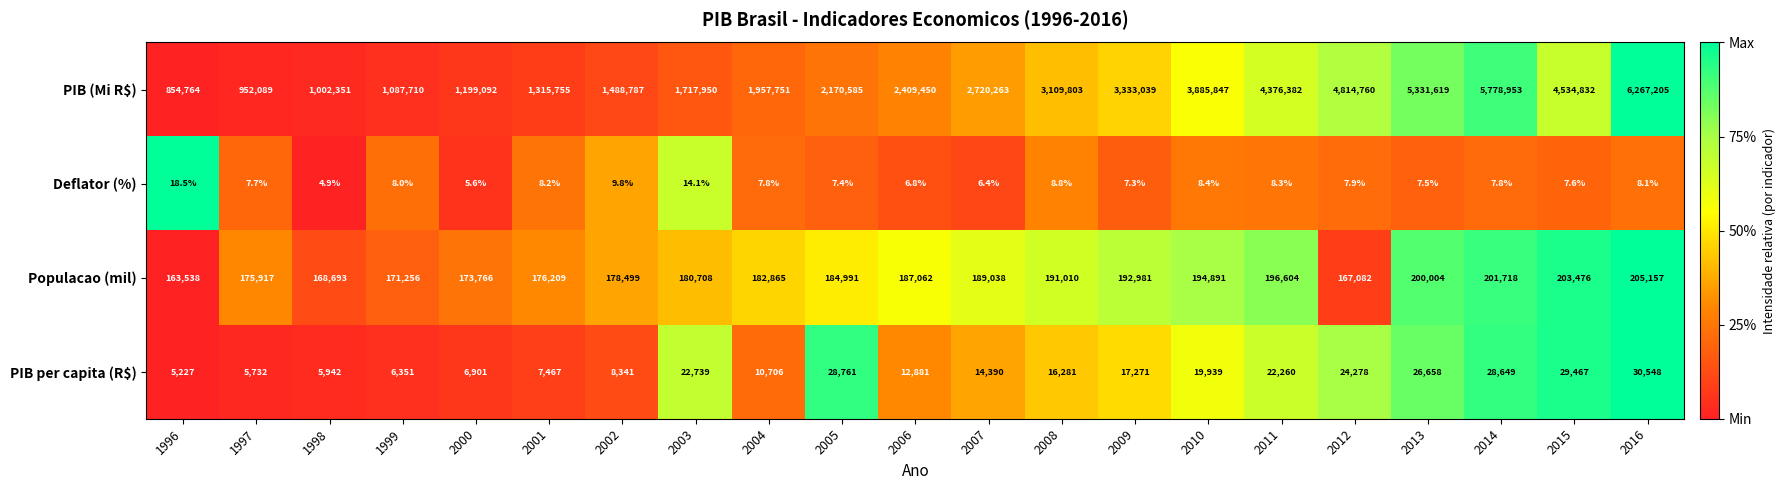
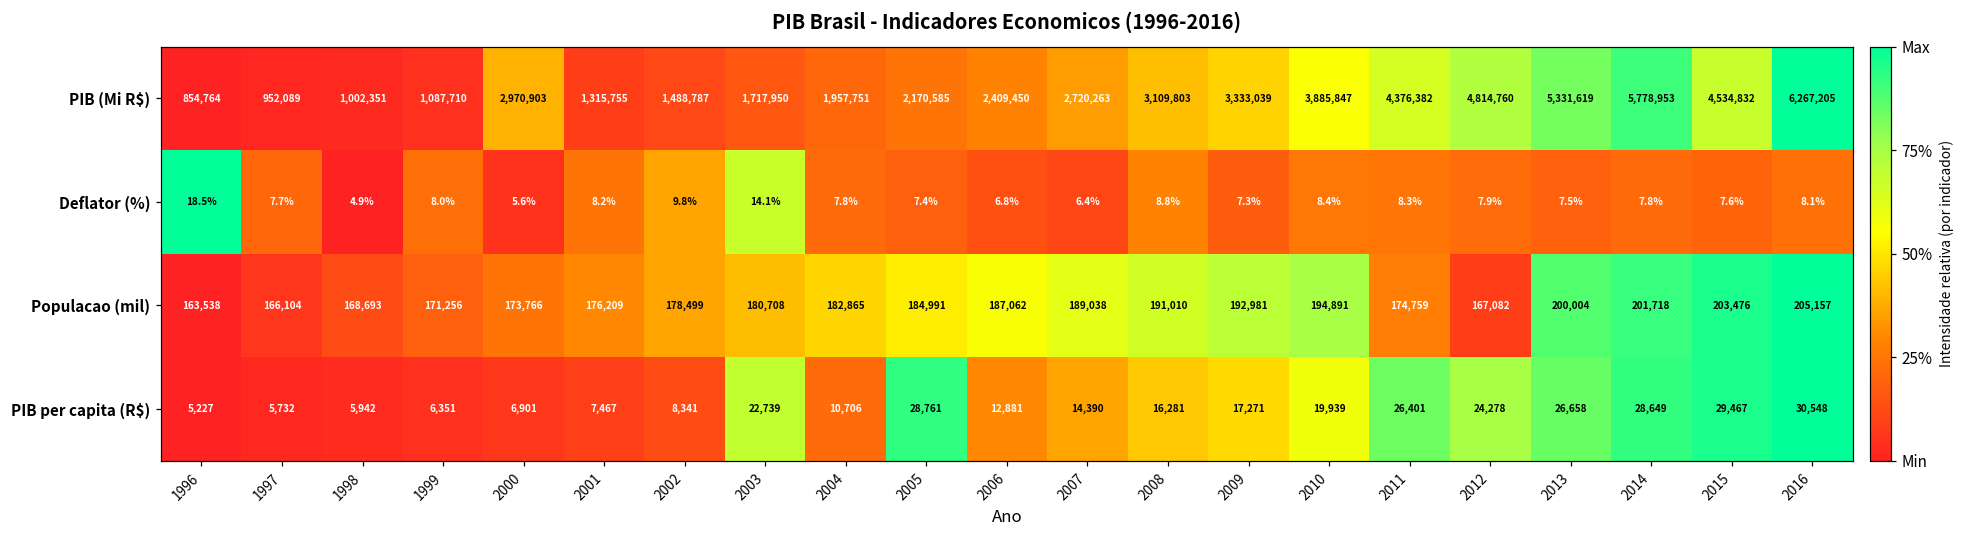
PIB (Mi R$), 2000: 1,199,092 -> 2,970,903
Populacao (mil), 1997: 175,917 -> 166,104
Populacao (mil), 2011: 196,604 -> 174,759
PIB per capita (R$), 2011: 22,260 -> 26,401
